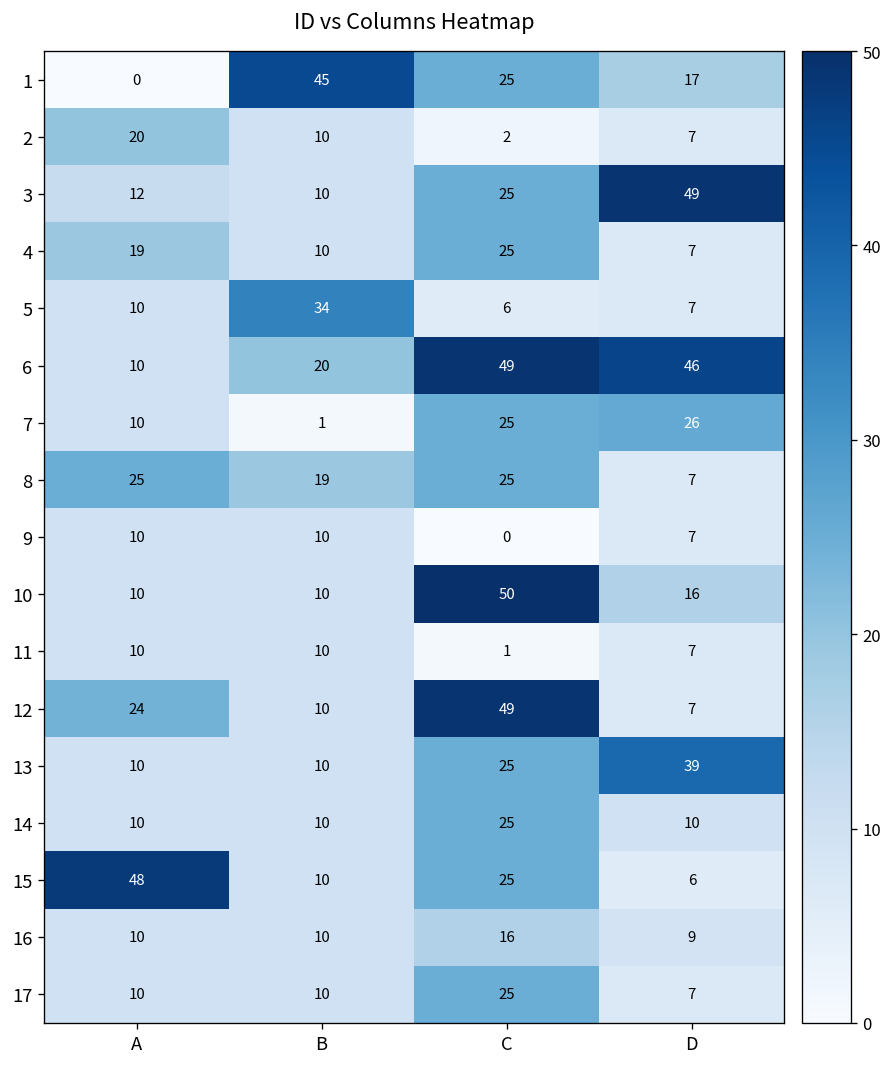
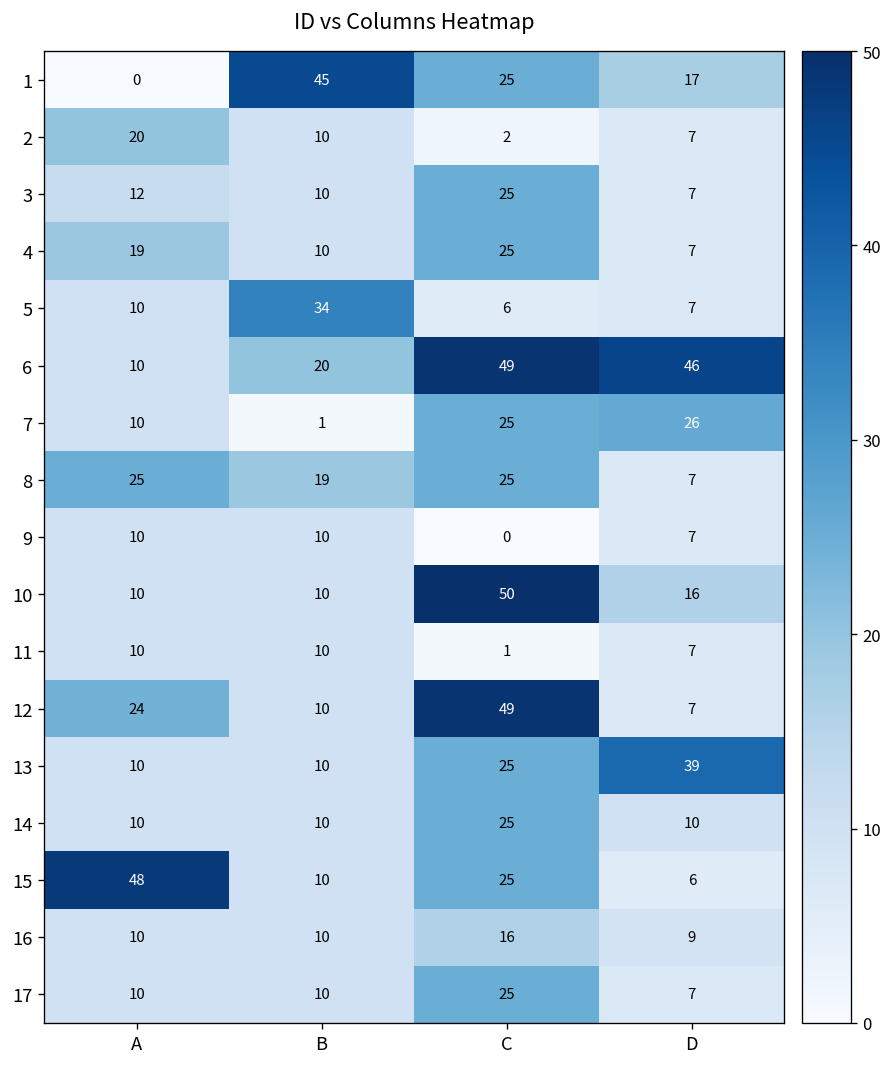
3, D: 49 -> 7
